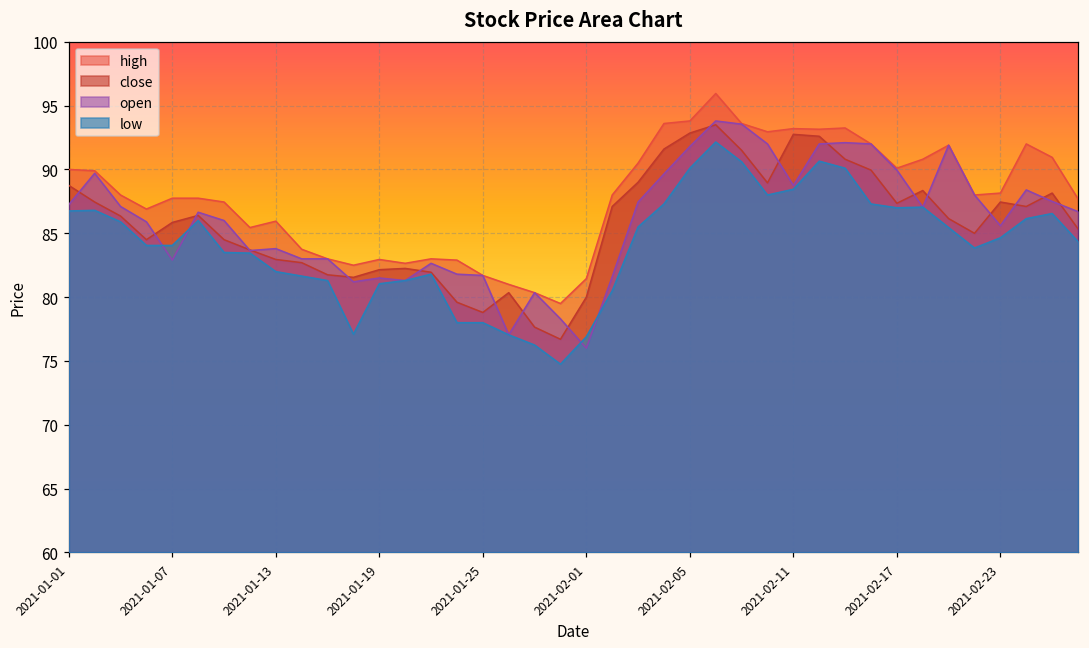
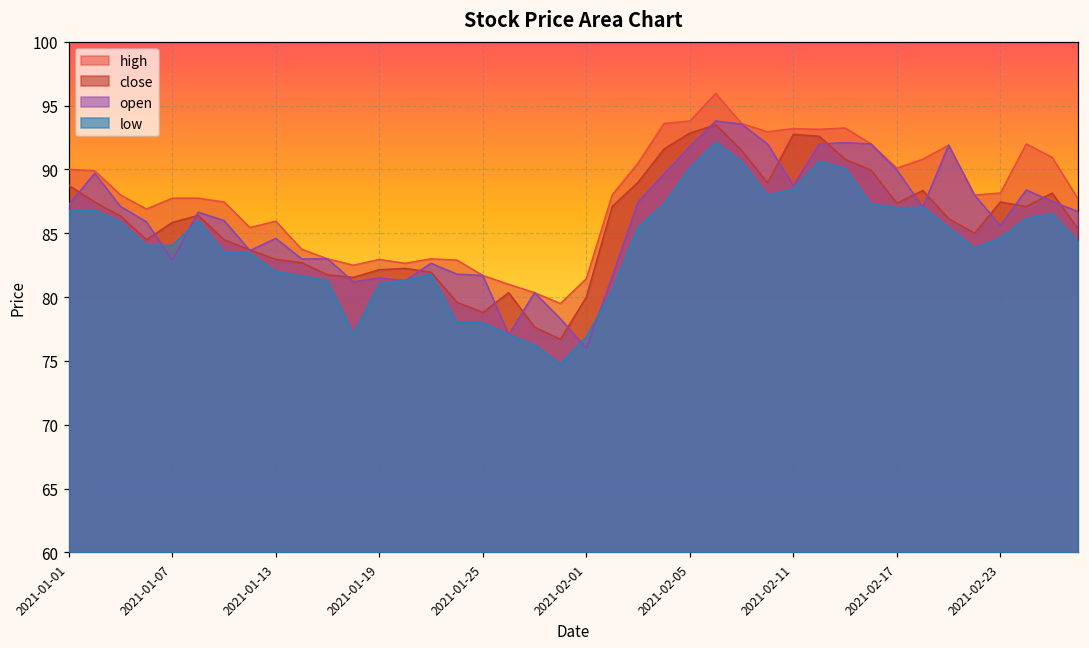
open, 2021-01-13: 83.8 -> 84.6
